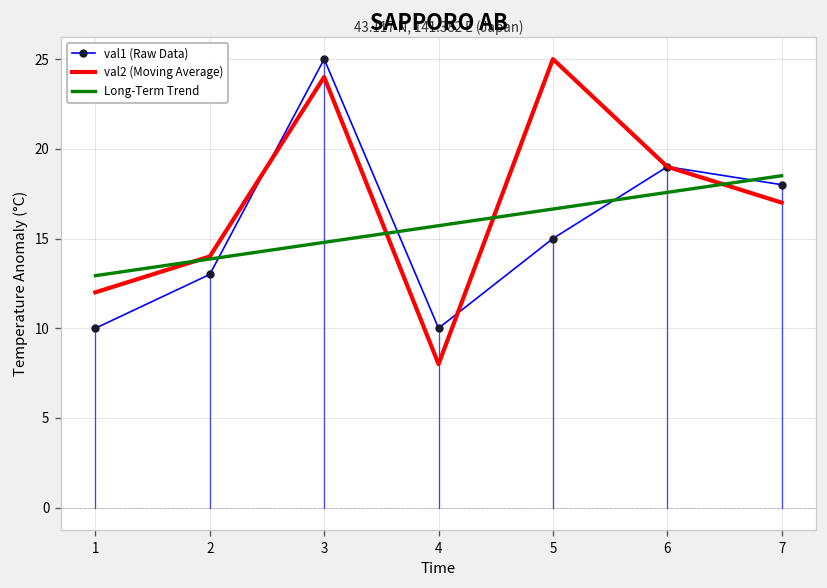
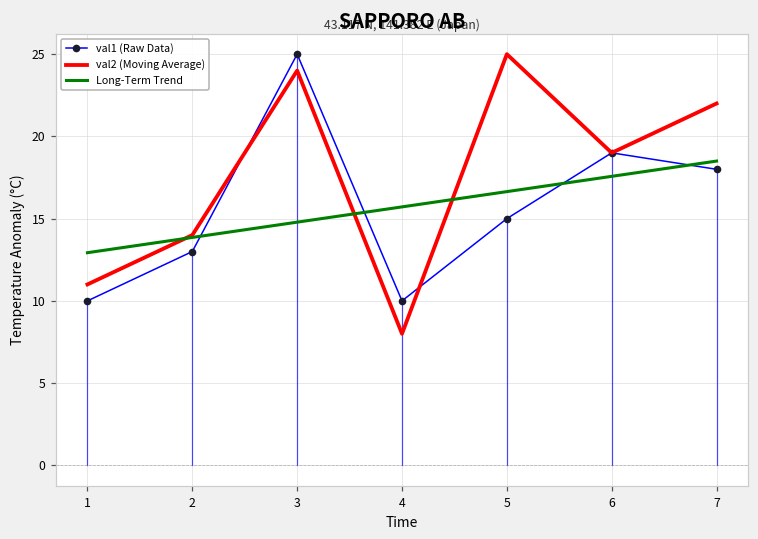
val2 (Moving Average), 1: 12 -> 11
val2 (Moving Average), 7: 17 -> 22
